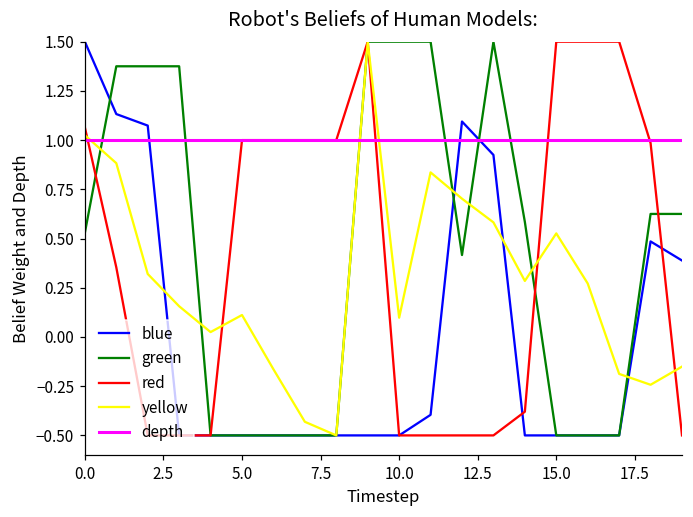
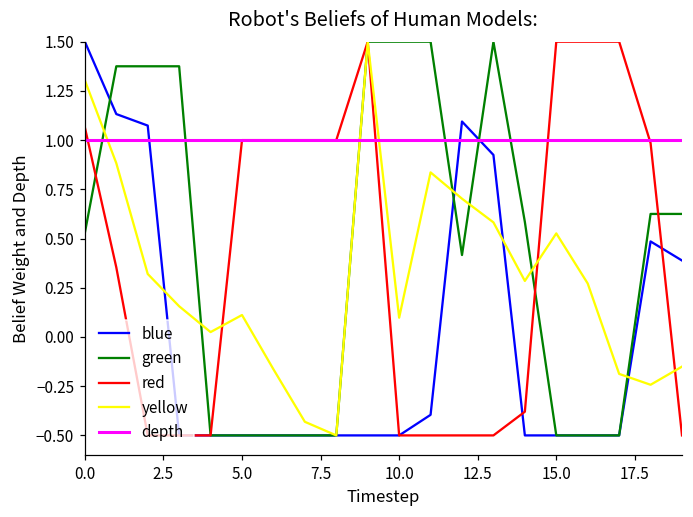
yellow, 0.0: 1.02 -> 1.30
